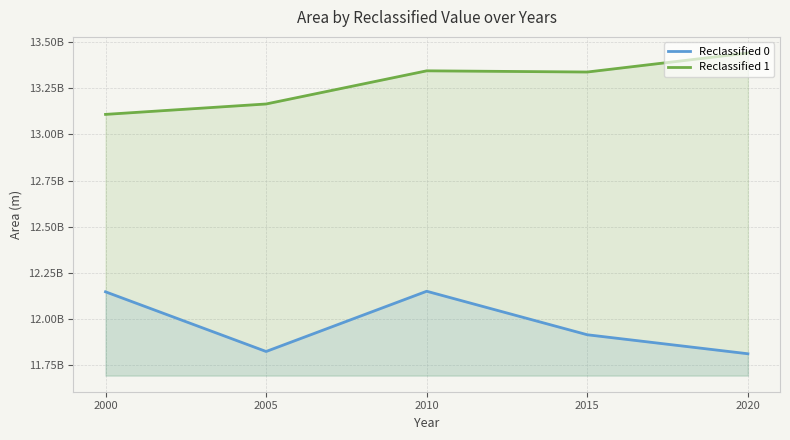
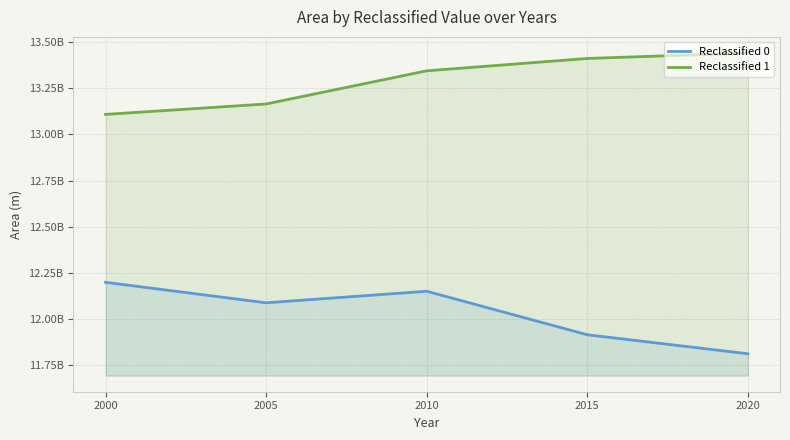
Reclassified 0, 2000: 12150000000 -> 12200000000
Reclassified 0, 2005: 11830000000 -> 12090000000
Reclassified 1, 2015: 13340000000 -> 13410000000
